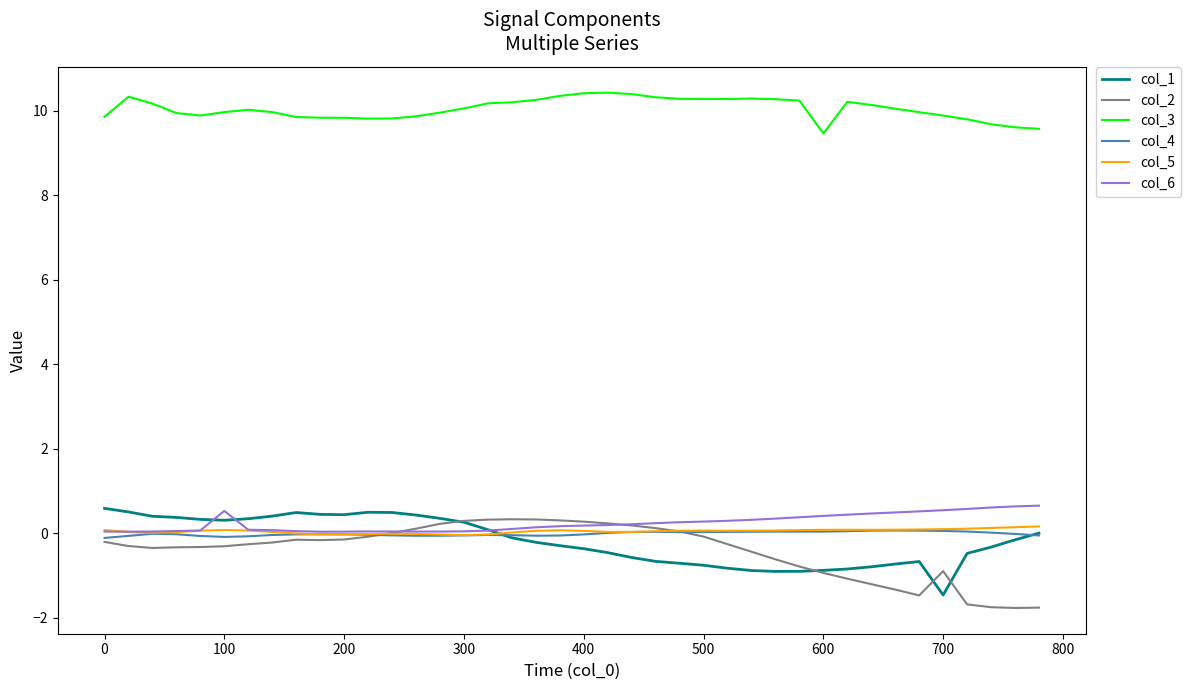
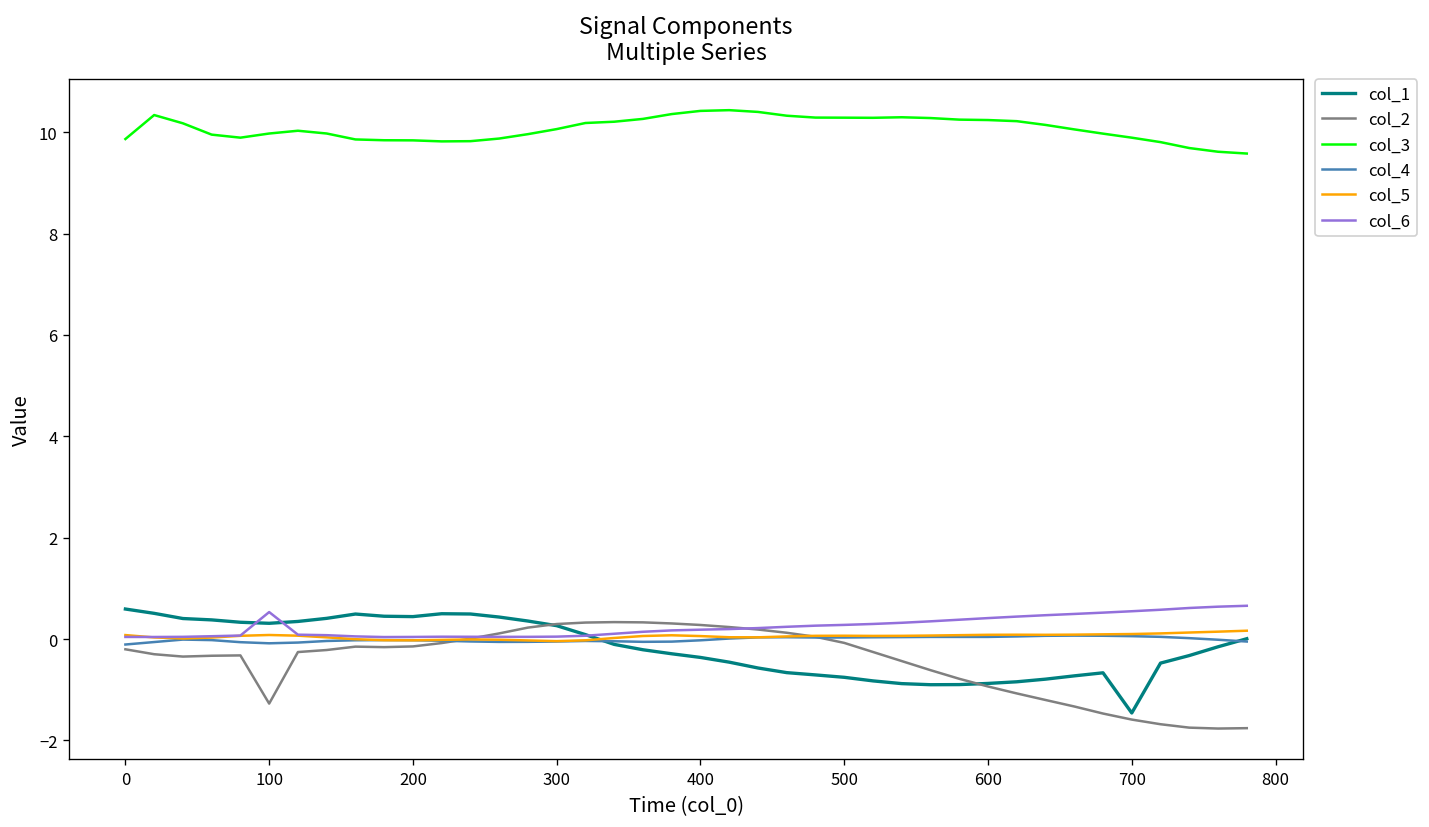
col_2, 100: -0.3 -> -1.3
col_3, 600: 9.5 -> 10.2
col_2, 700: -0.9 -> -1.6
